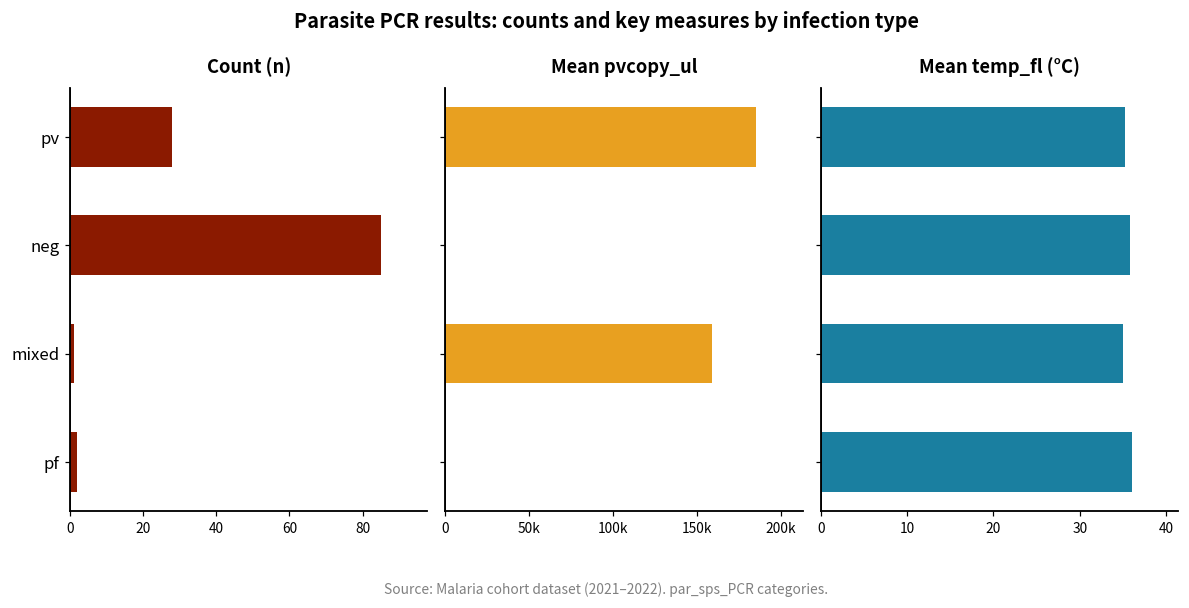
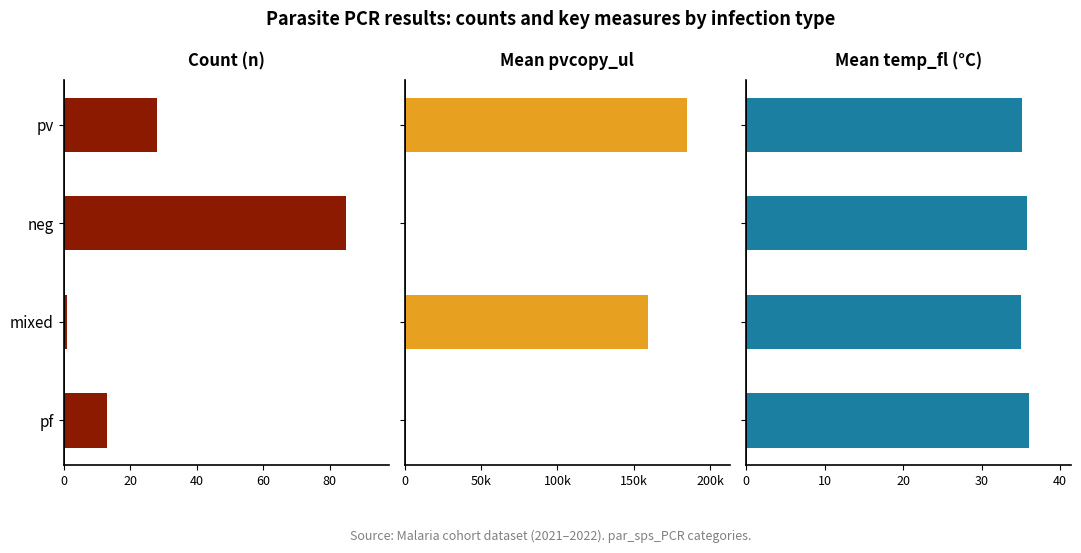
Count (n), pf: 2 -> 13
